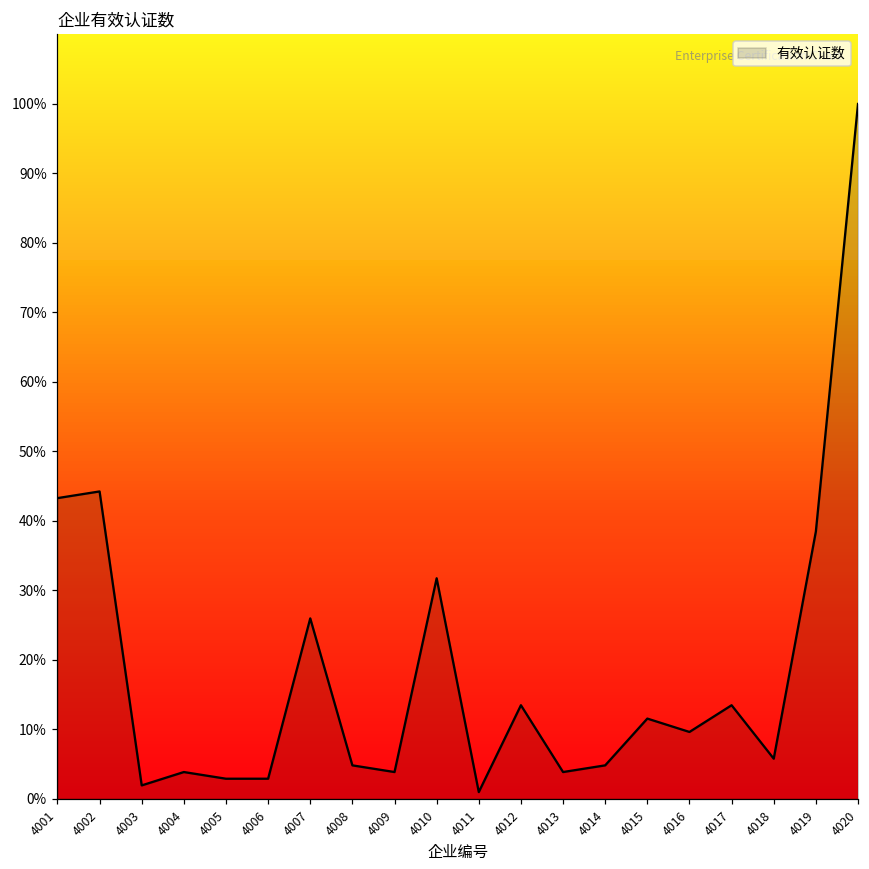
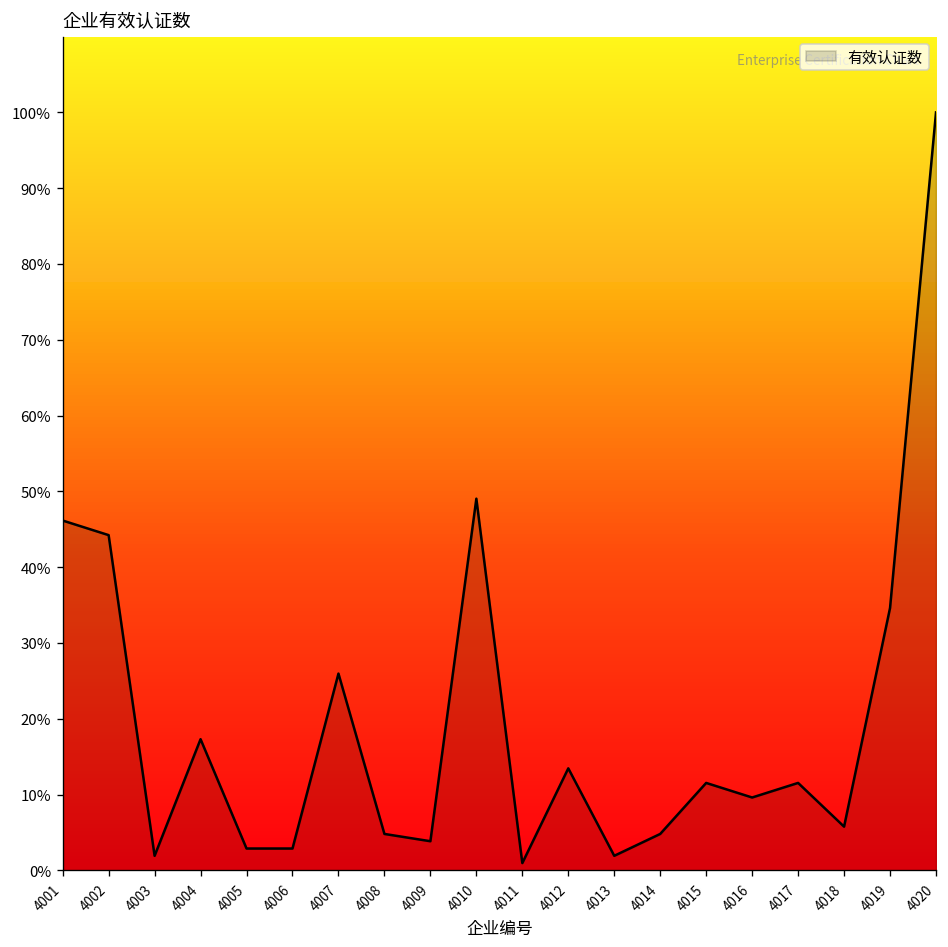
4001: 43% -> 46%
4004: 4% -> 17%
4010: 32% -> 49%
4013: 4% -> 2%
4017: 13% -> 12%
4019: 38% -> 35%
